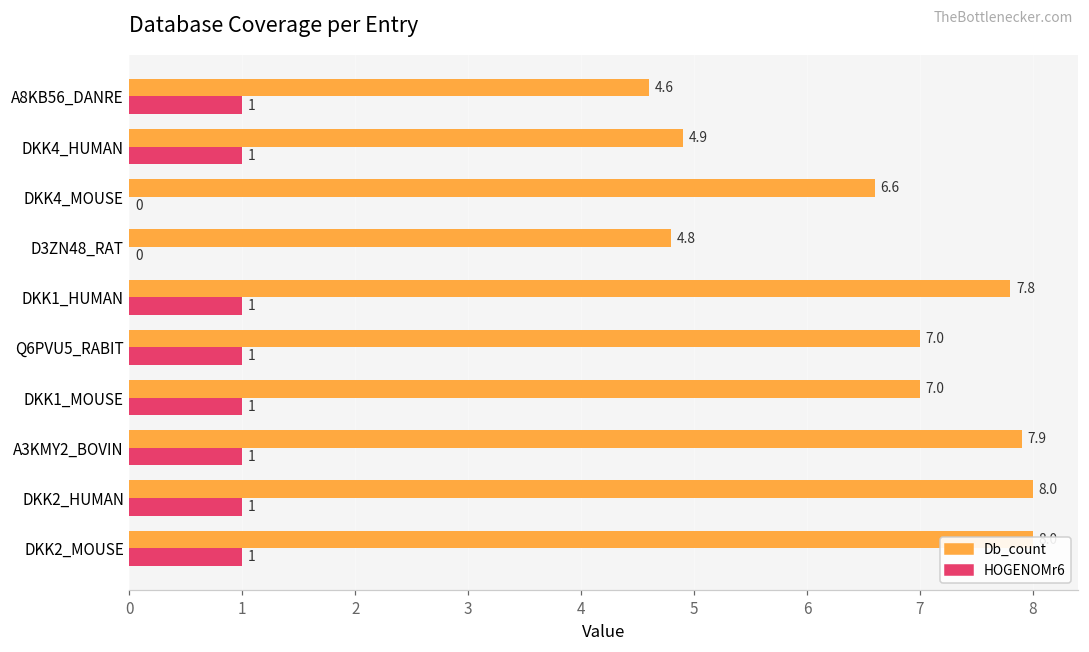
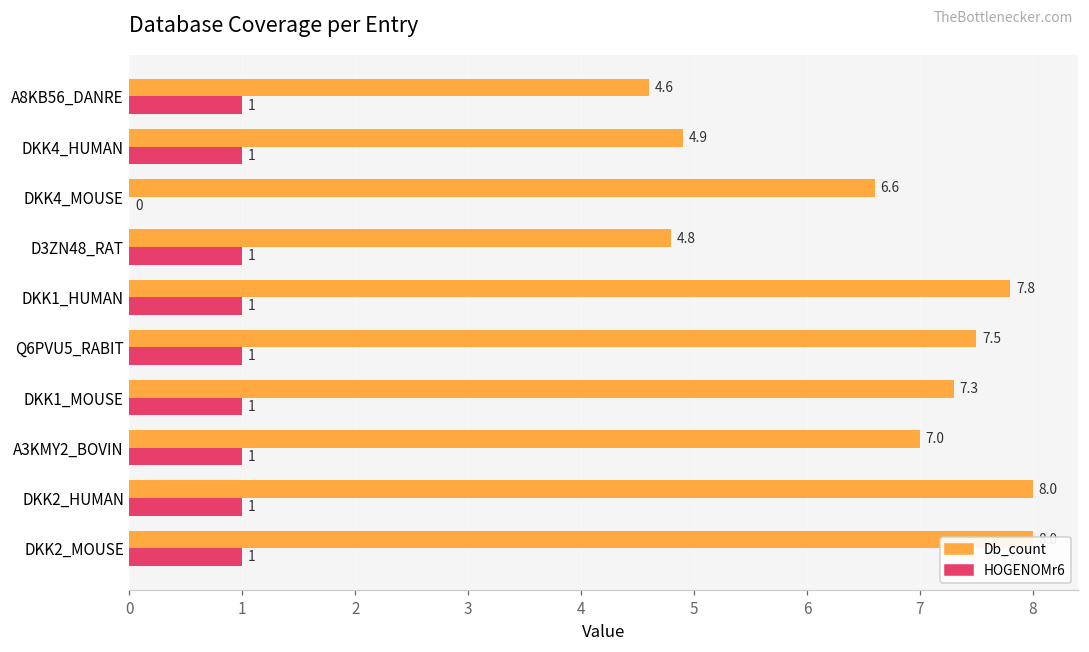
HOGENOMr6, D3ZN48_RAT: 0 -> 1
Db_count, Q6PVU5_RABIT: 7.0 -> 7.5
Db_count, DKK1_MOUSE: 7.0 -> 7.3
Db_count, A3KMY2_BOVIN: 7.9 -> 7.0
